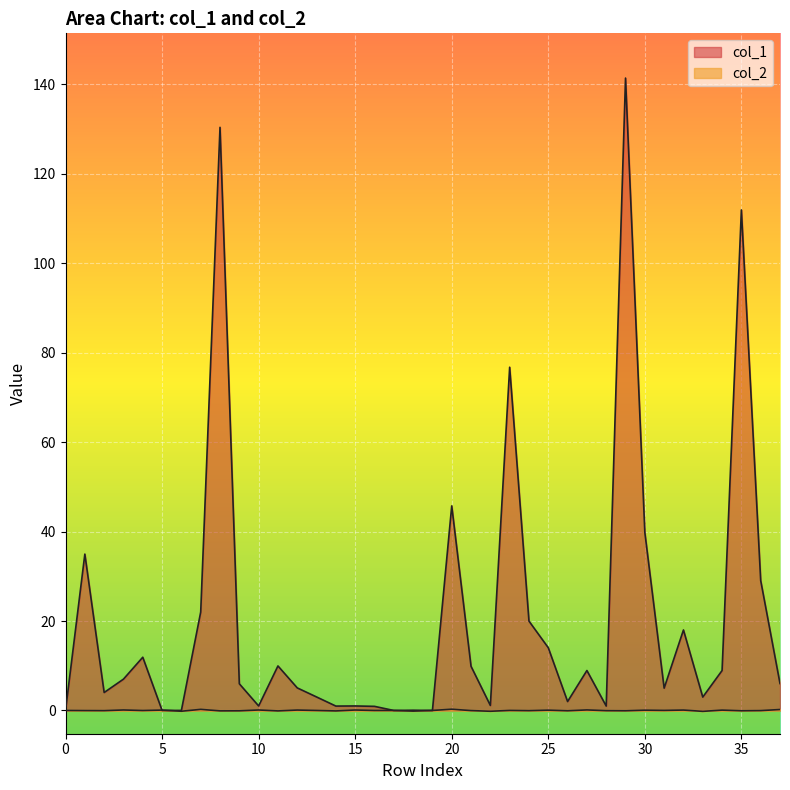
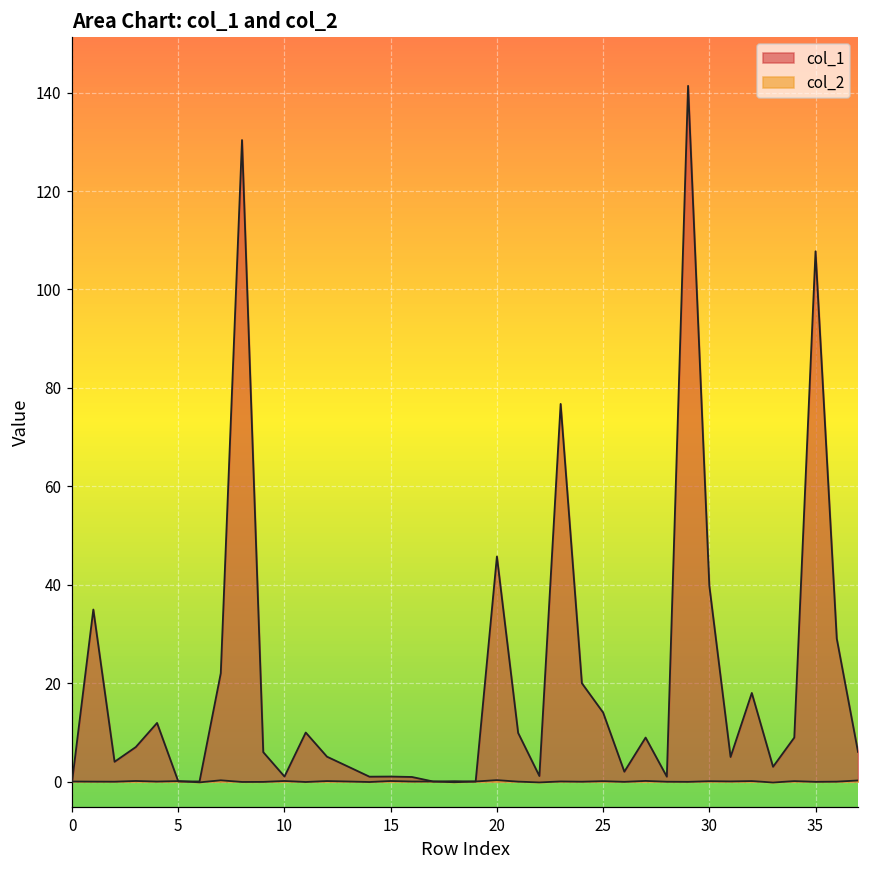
col_1, 35: 112 -> 108
